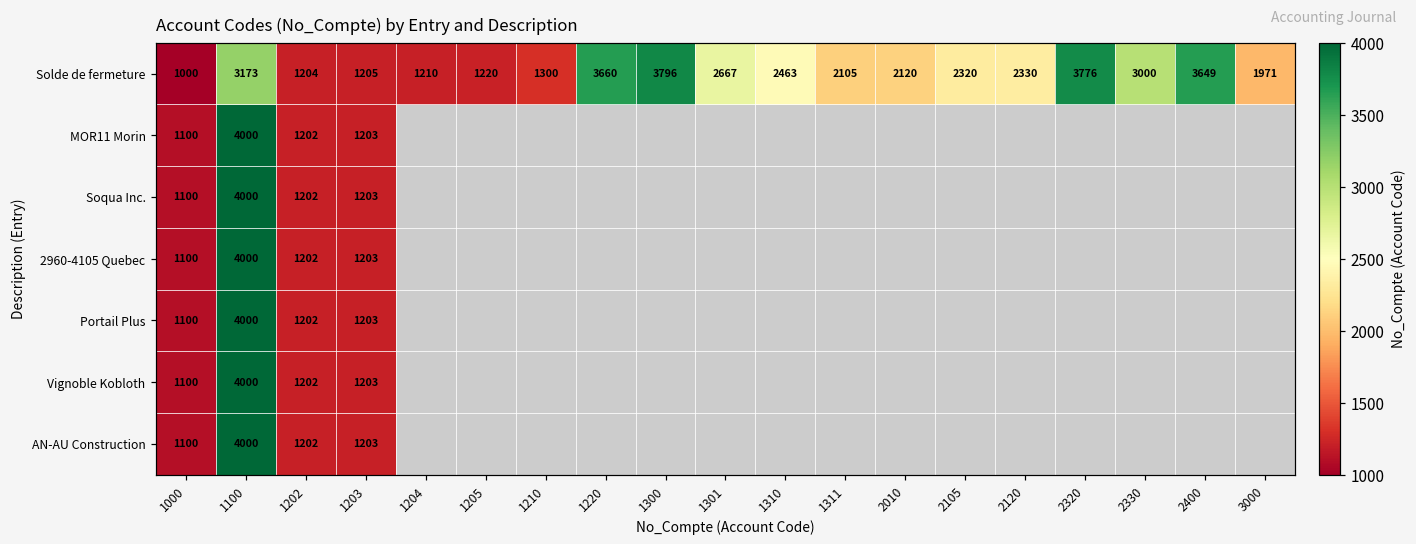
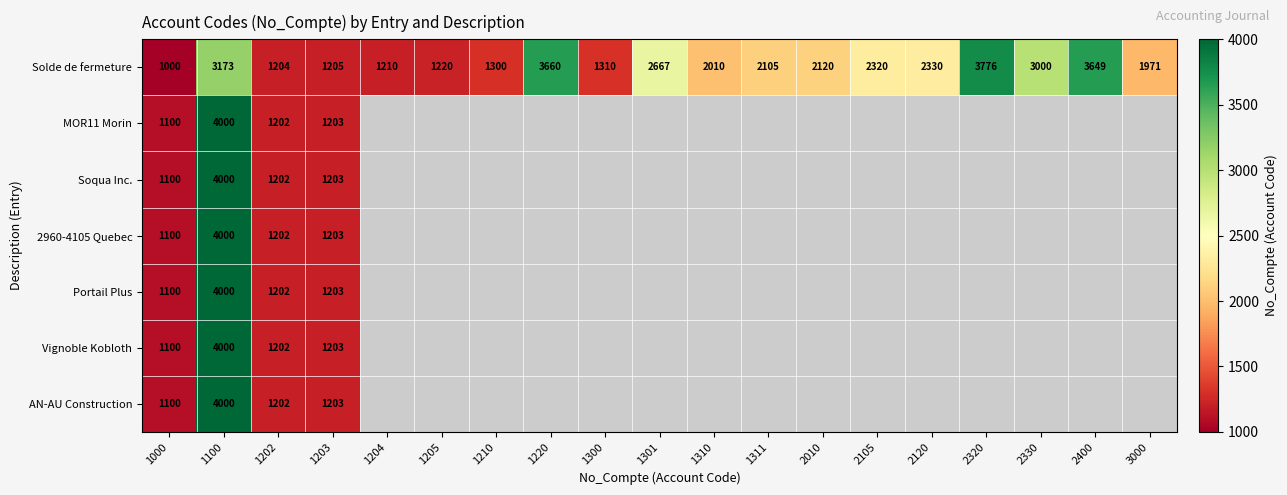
Solde de fermeture, 1300: 3796 -> 1310
Solde de fermeture, 1310: 2463 -> 2010
